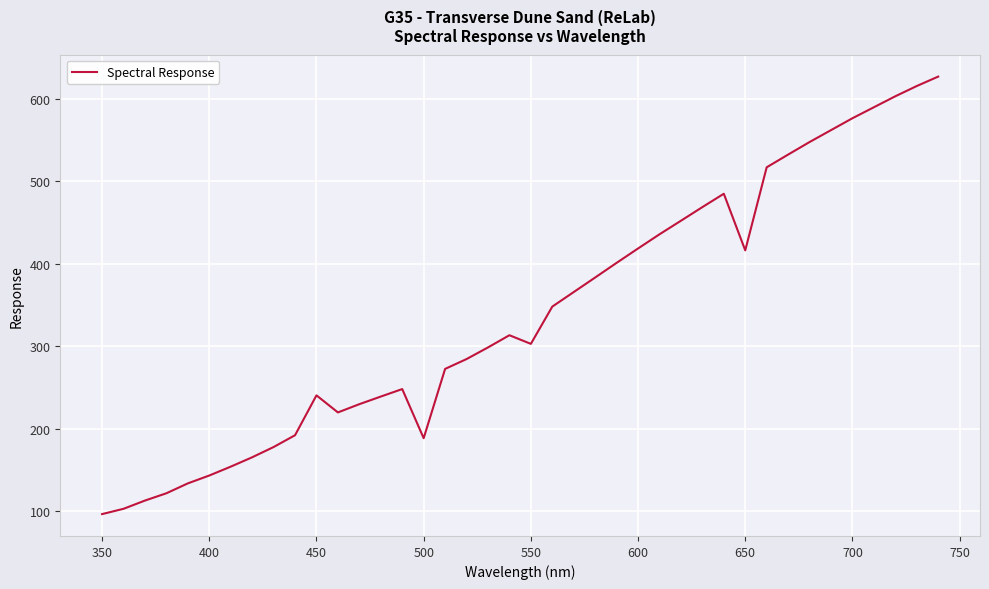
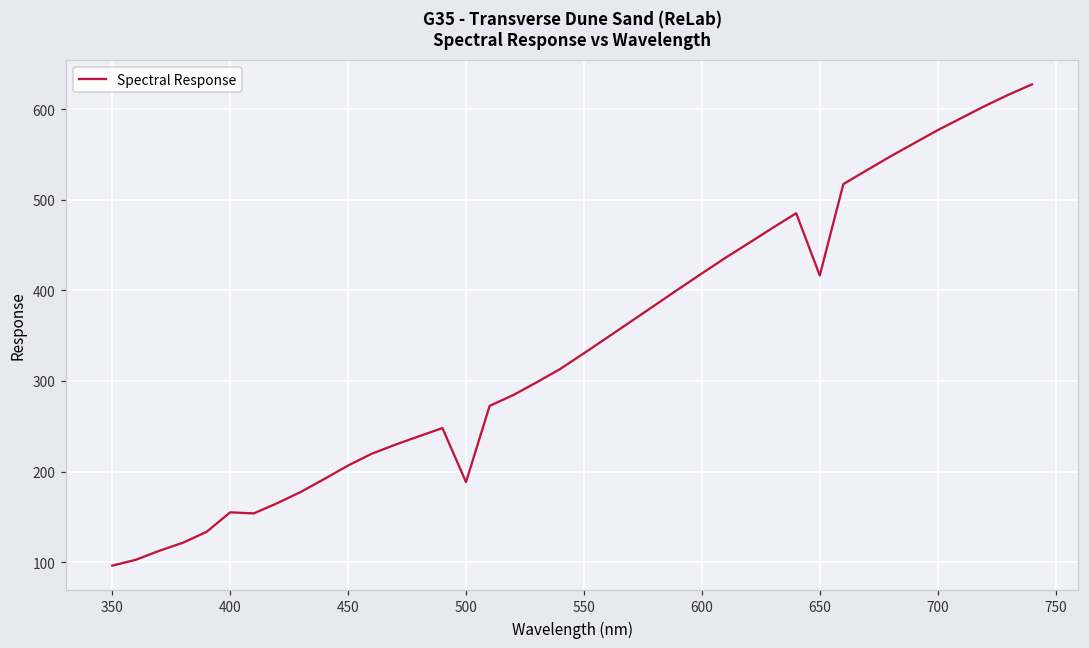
400: 140 -> 160
450: 240 -> 210
550: 300 -> 330
